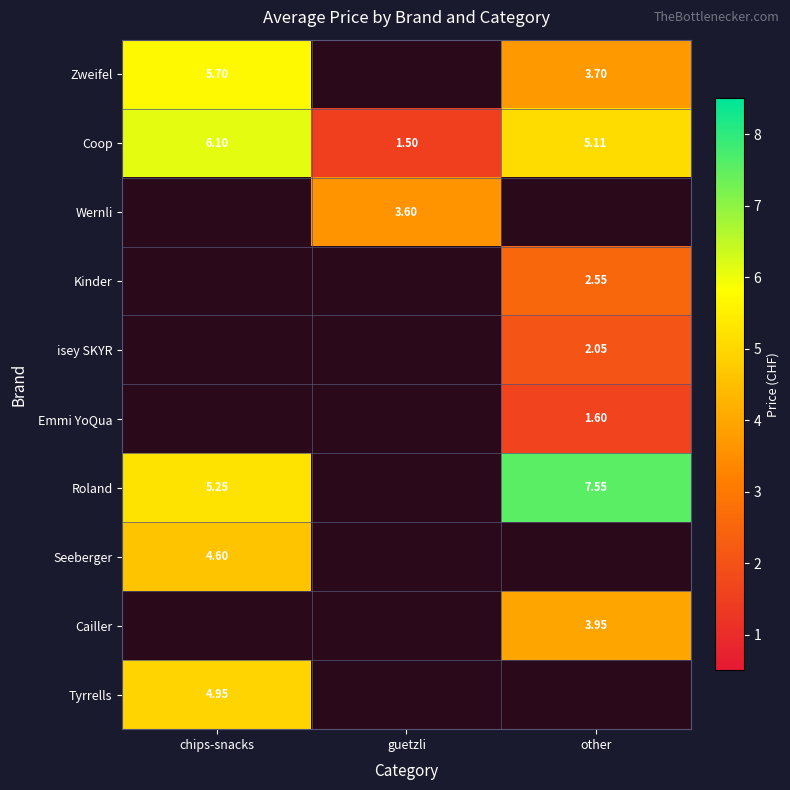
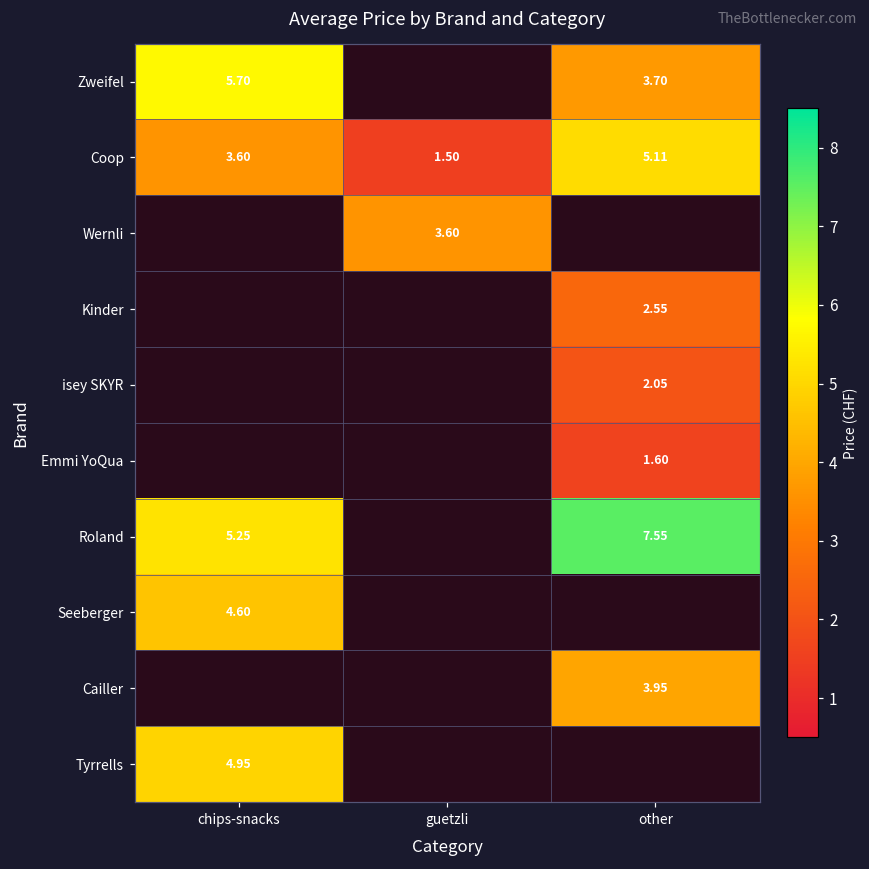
Coop, chips-snacks: 6.10 -> 3.60
